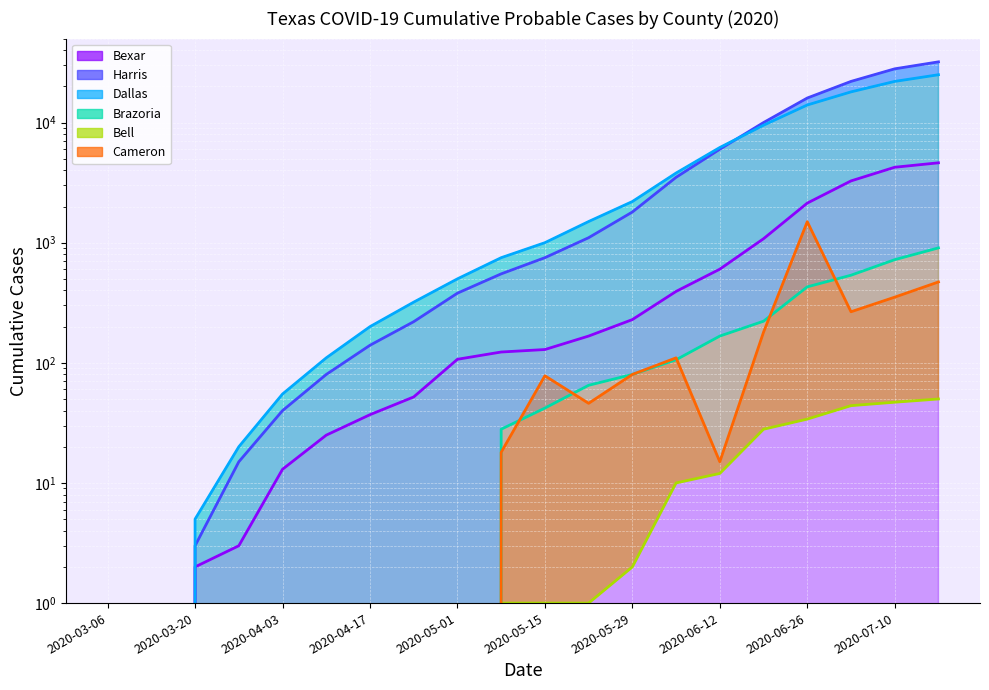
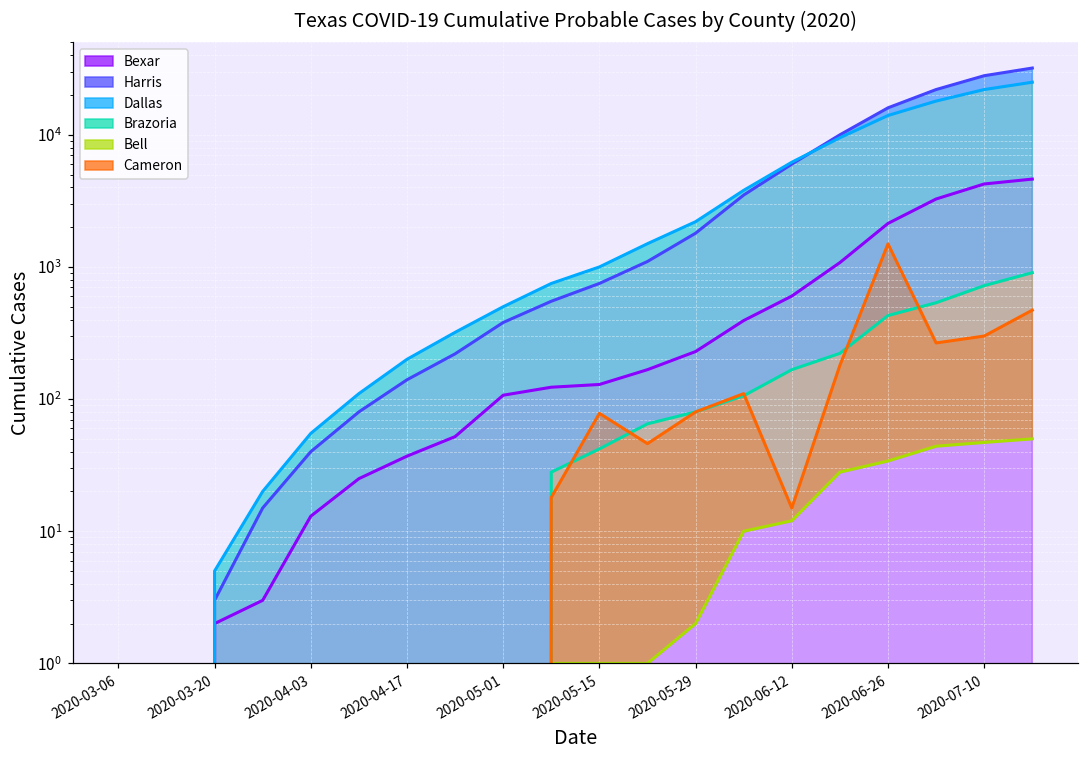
Cameron, 2020-07-10: 350 -> 300
